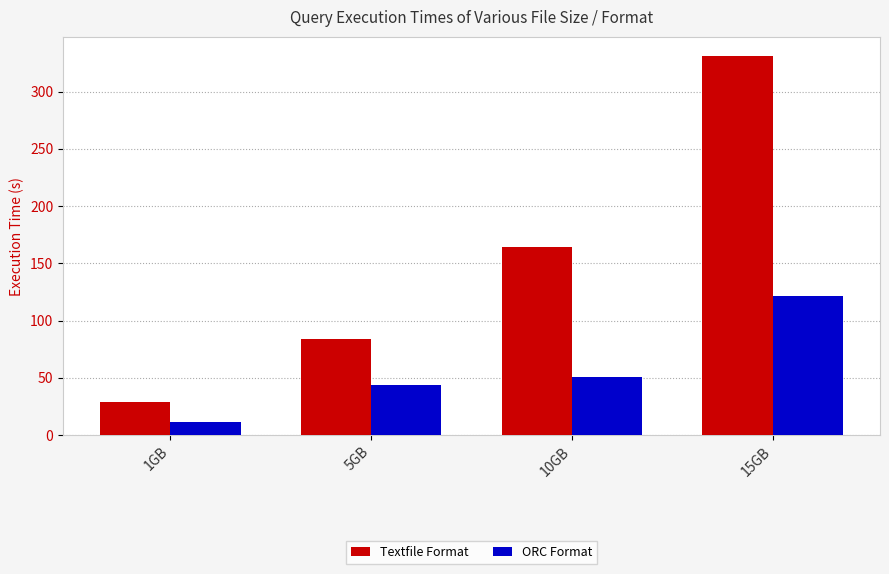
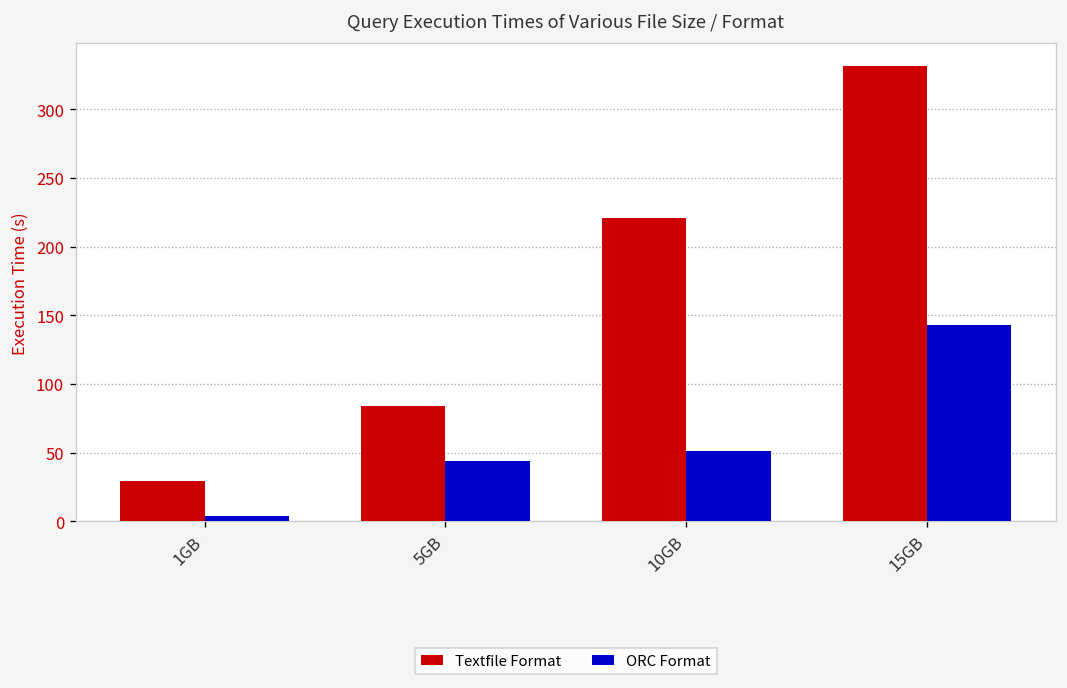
ORC Format, 1GB: 12 -> 4
Textfile Format, 10GB: 165 -> 221
ORC Format, 15GB: 122 -> 143
